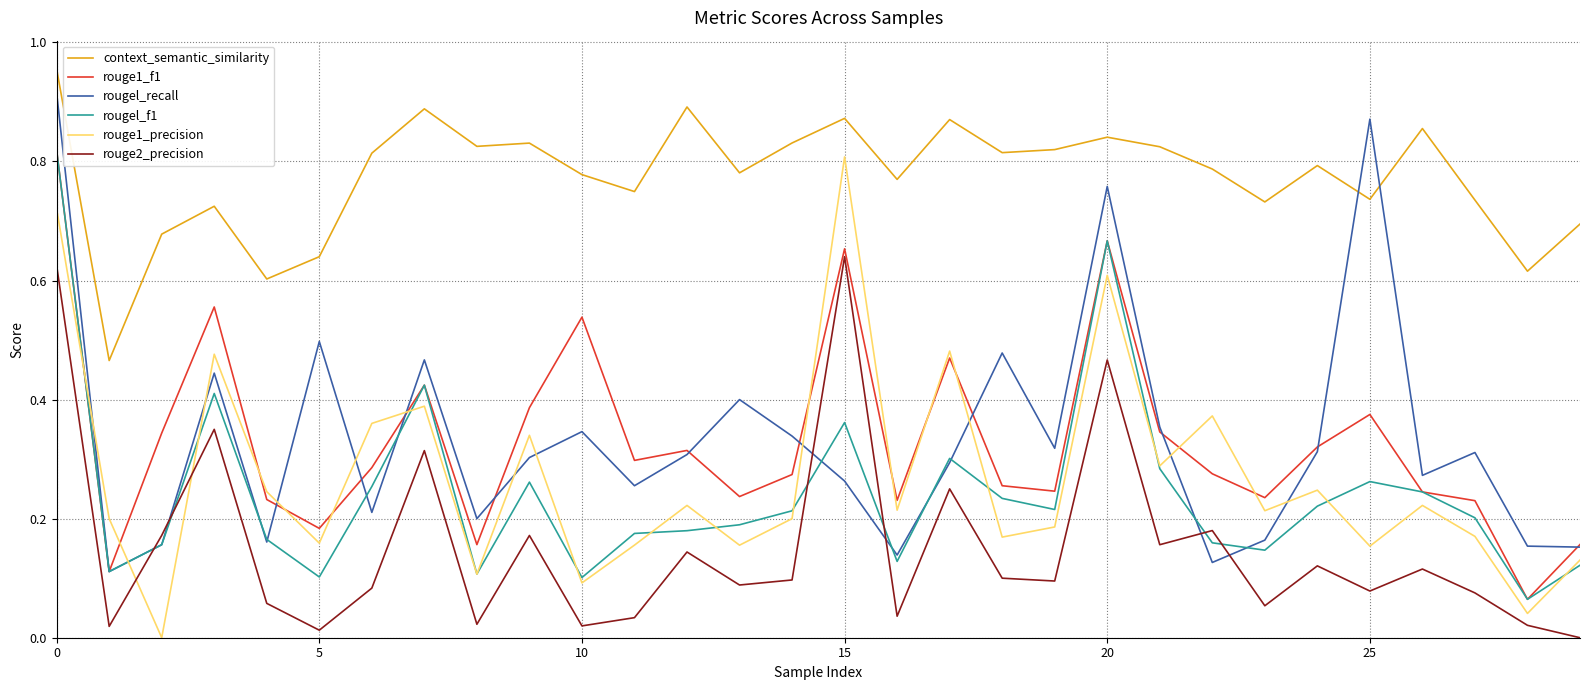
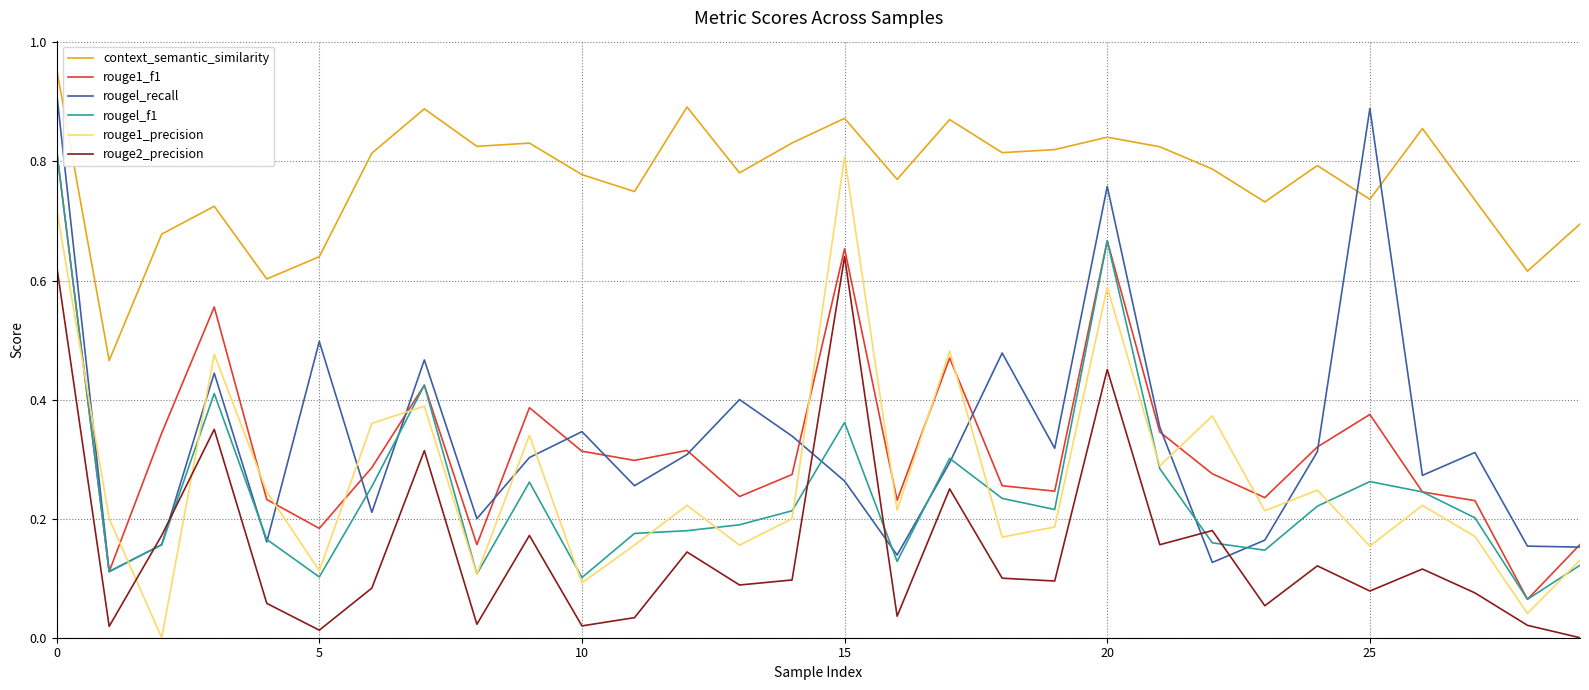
rouge1_precision, 5: 0.16 -> 0.11
rouge1_f1, 10: 0.54 -> 0.31
rouge1_precision, 20: 0.61 -> 0.59
rouge2_precision, 20: 0.47 -> 0.45
rougel_recall, 25: 0.87 -> 0.89
